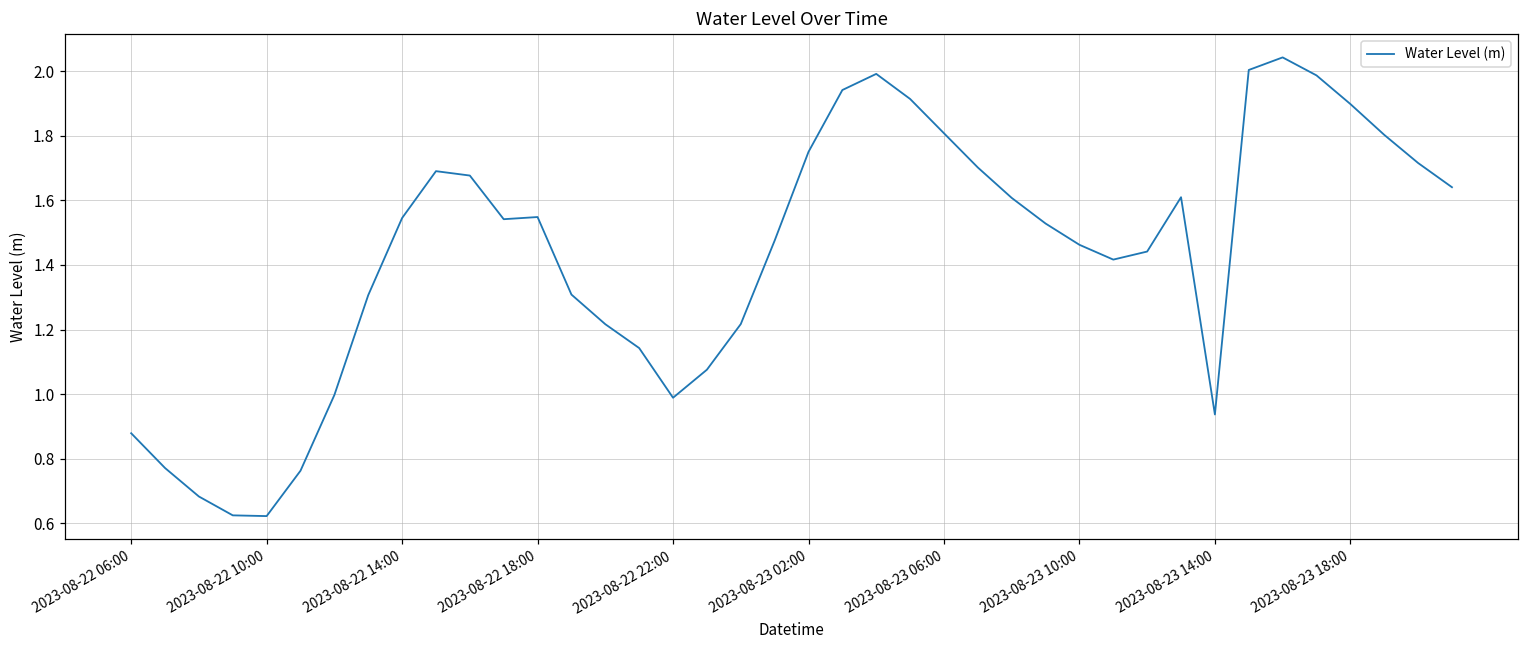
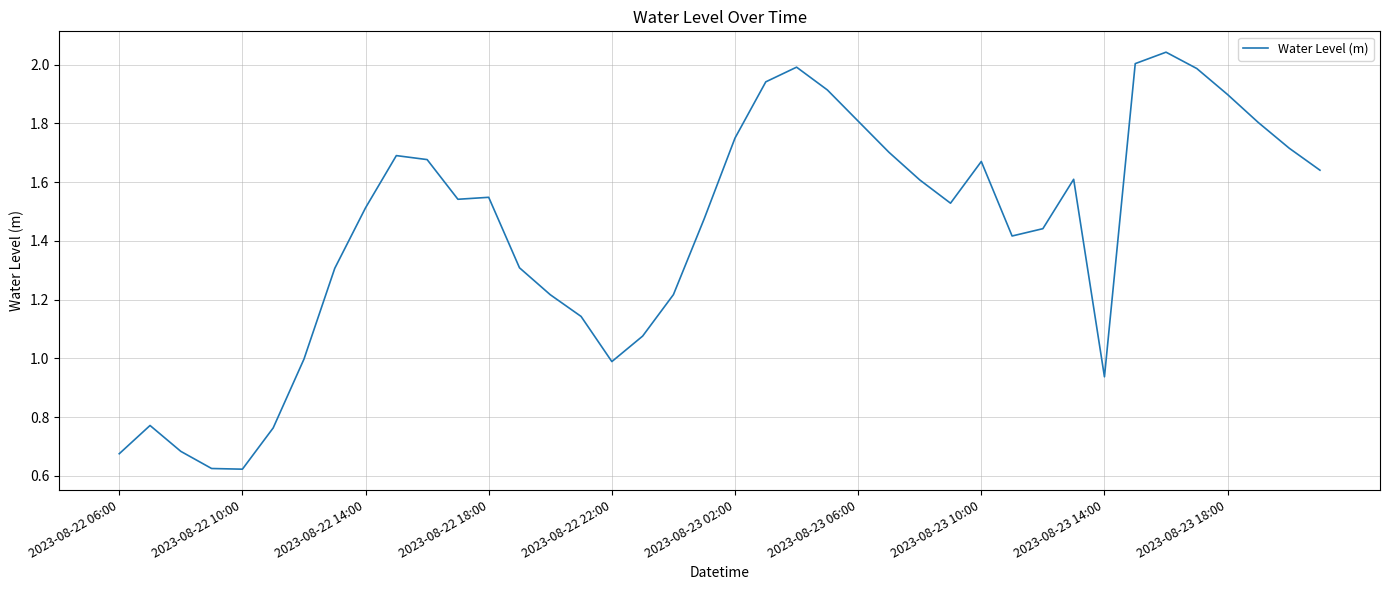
2023-08-22 06:00: 0.88 -> 0.67
2023-08-22 14:00: 1.55 -> 1.51
2023-08-23 10:00: 1.46 -> 1.67
